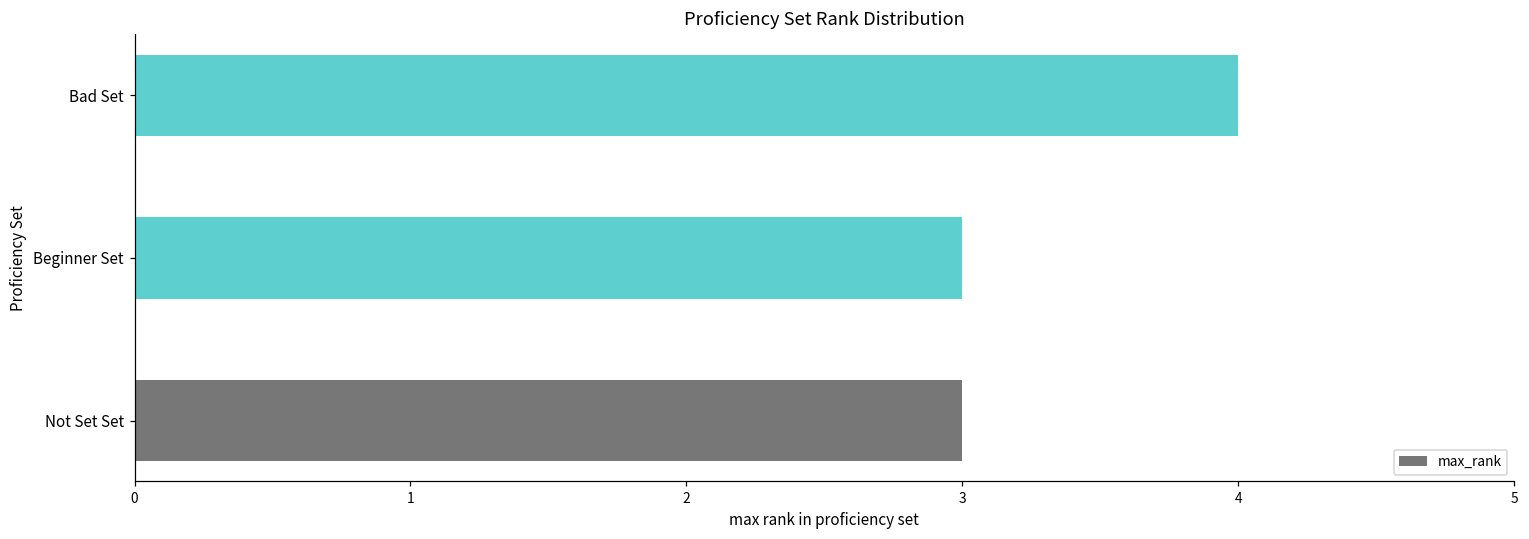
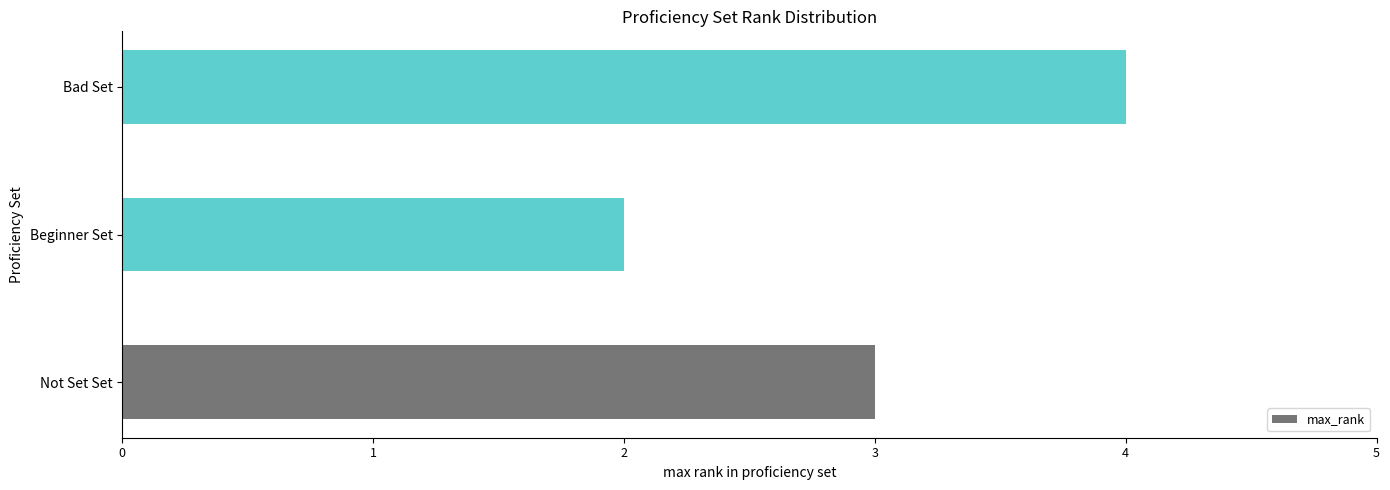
Beginner Set: 3 -> 2
